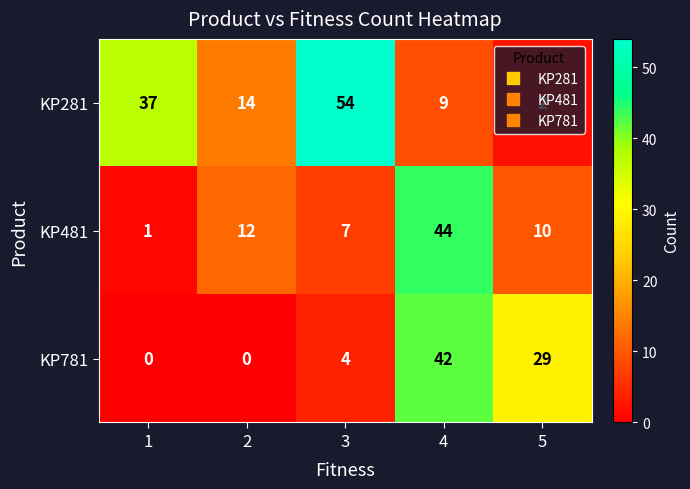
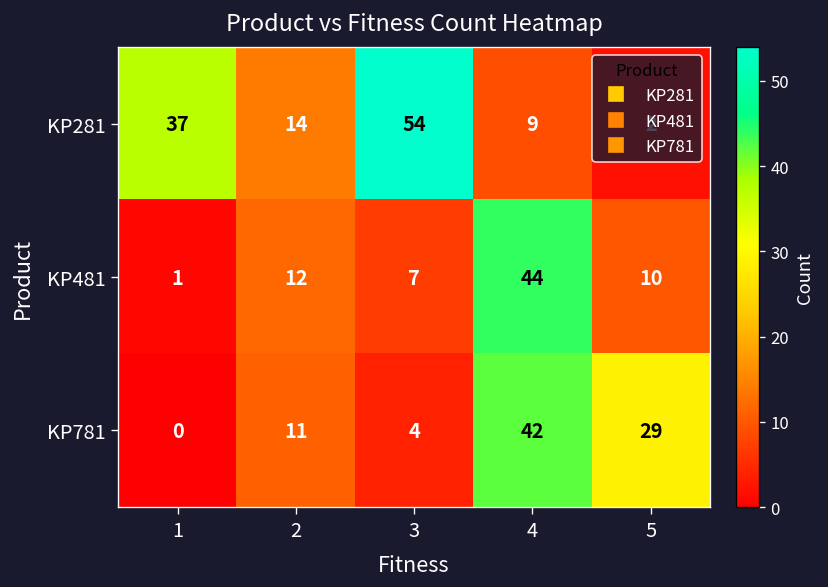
KP781, 2: 0 -> 11
